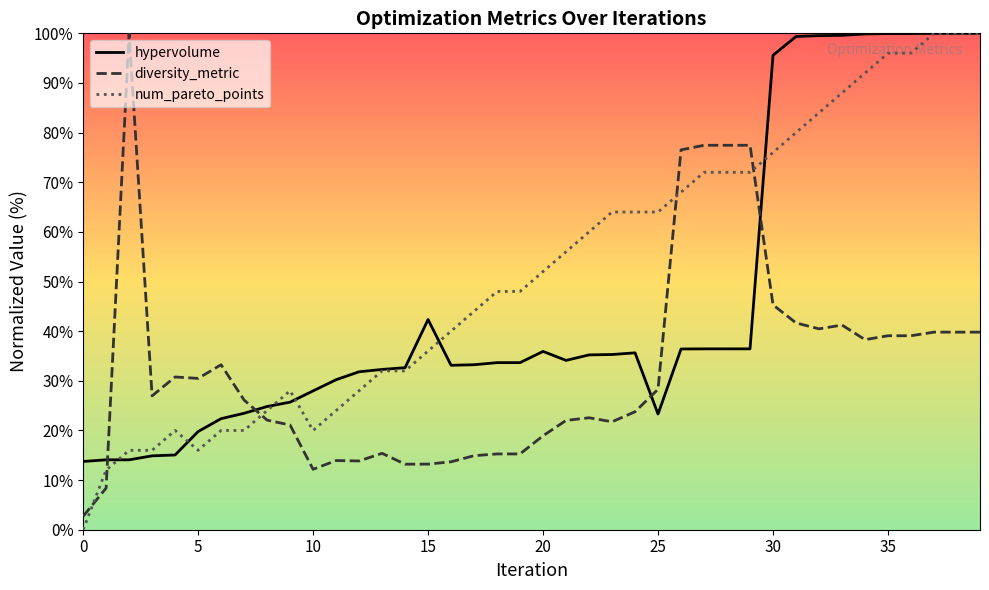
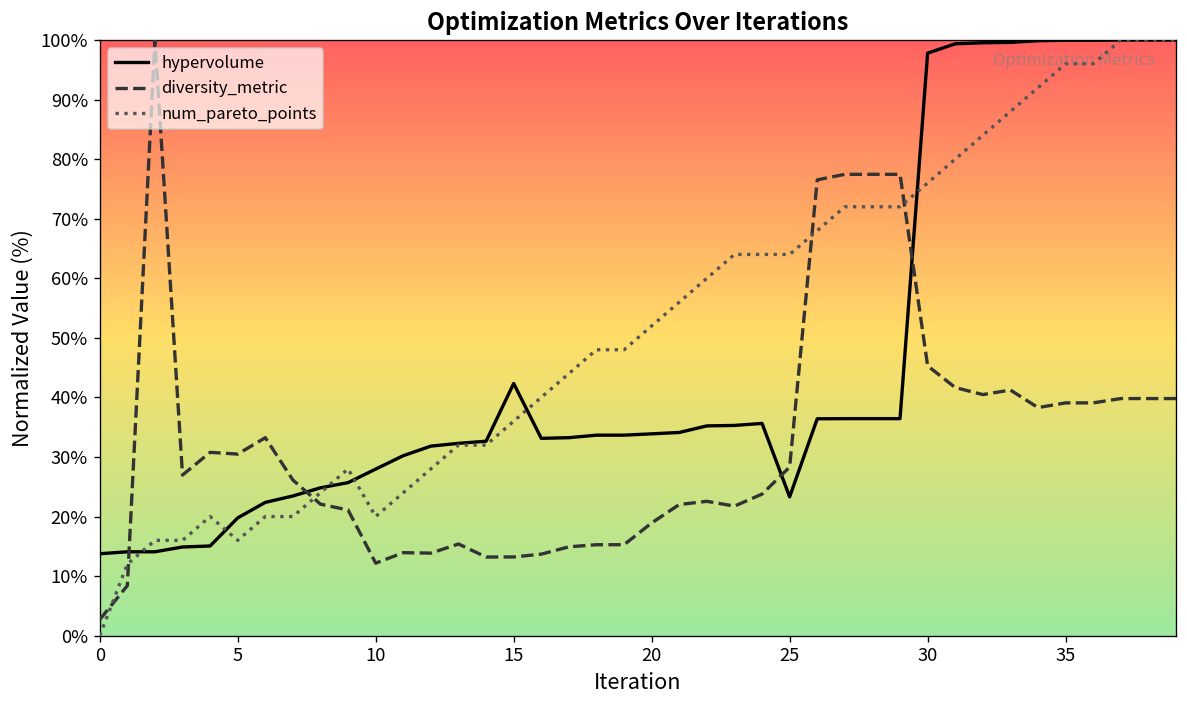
hypervolume, 20: 36% -> 34%
hypervolume, 30: 96% -> 98%
